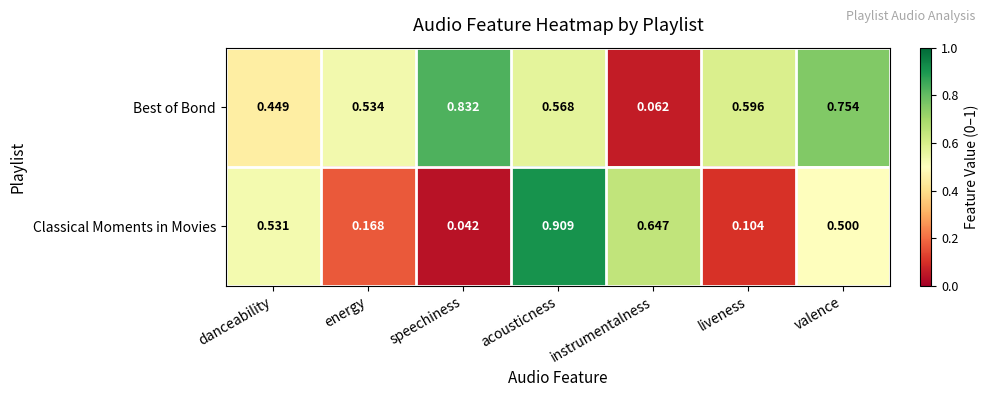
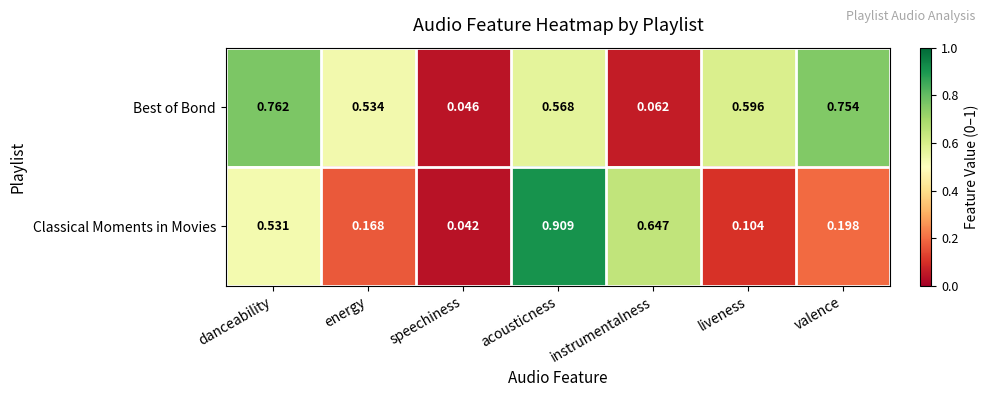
Best of Bond, danceability: 0.449 -> 0.762
Best of Bond, speechiness: 0.832 -> 0.046
Classical Moments in Movies, valence: 0.500 -> 0.198
